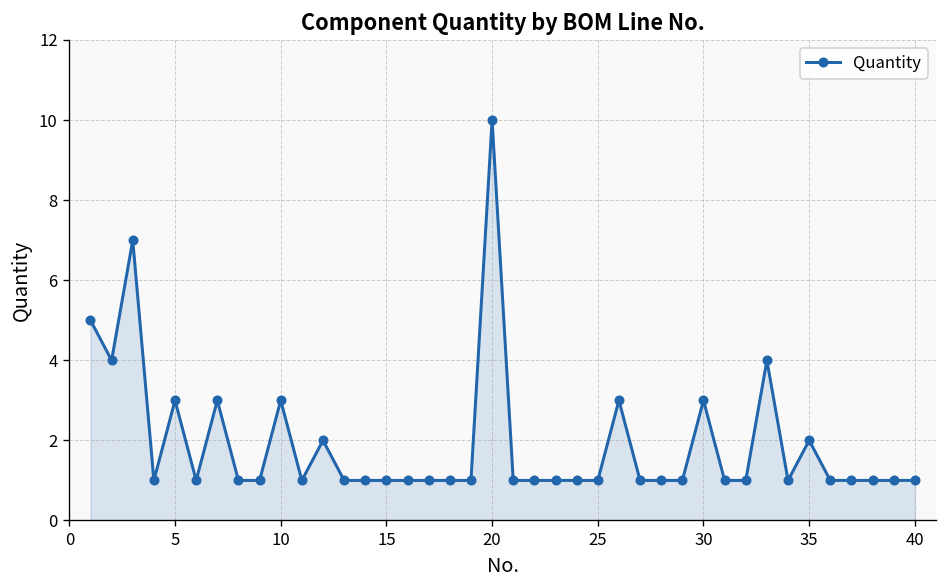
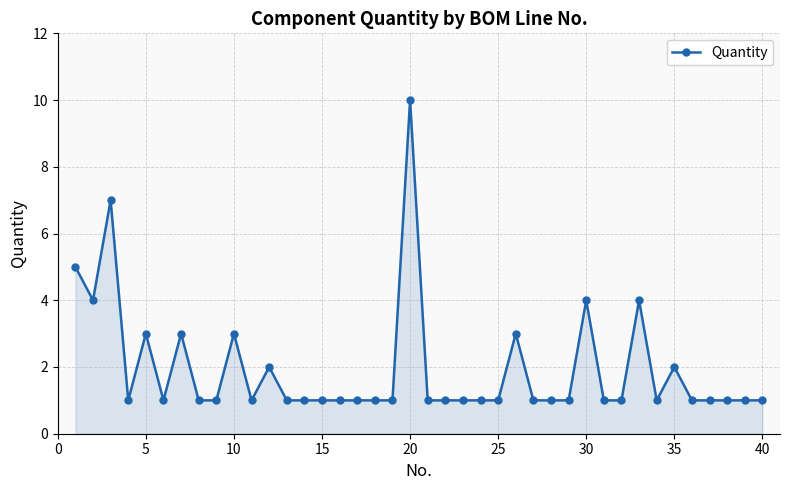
30: 3 -> 4
